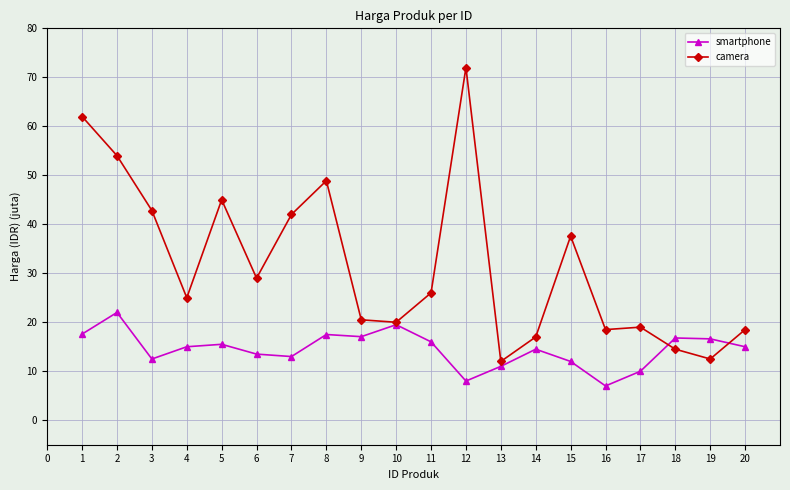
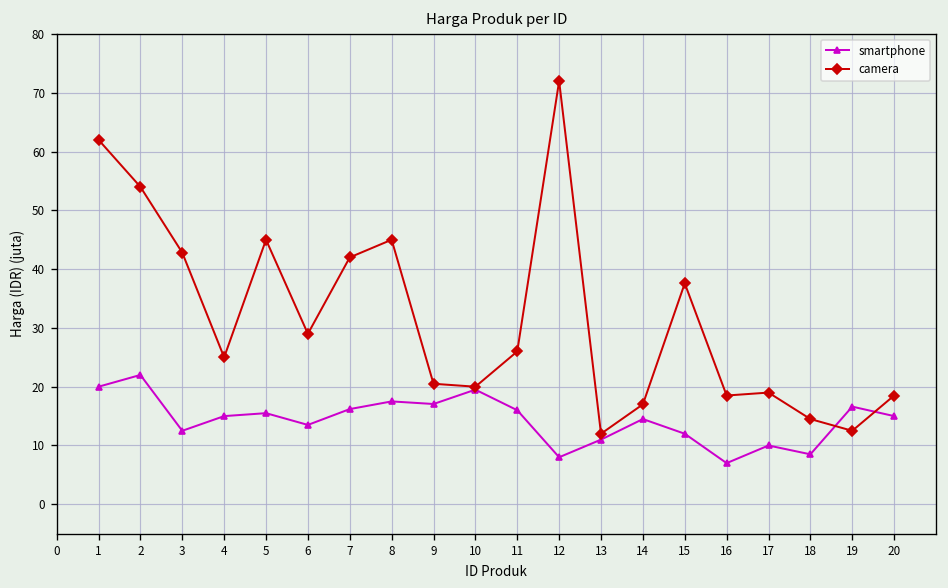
smartphone, 1: 18 -> 20
smartphone, 7: 13 -> 16
camera, 8: 49 -> 45
smartphone, 18: 17 -> 8
